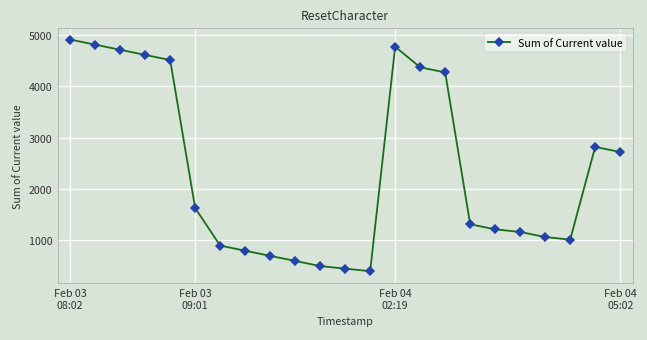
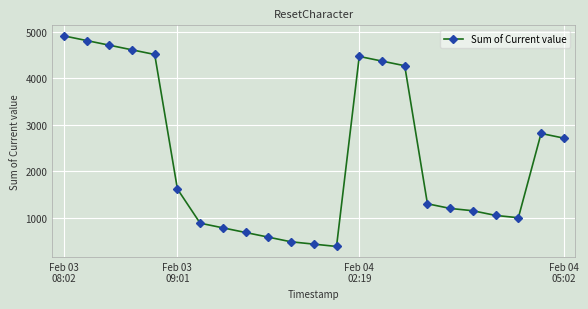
Feb 04 02:19: 4800 -> 4500
